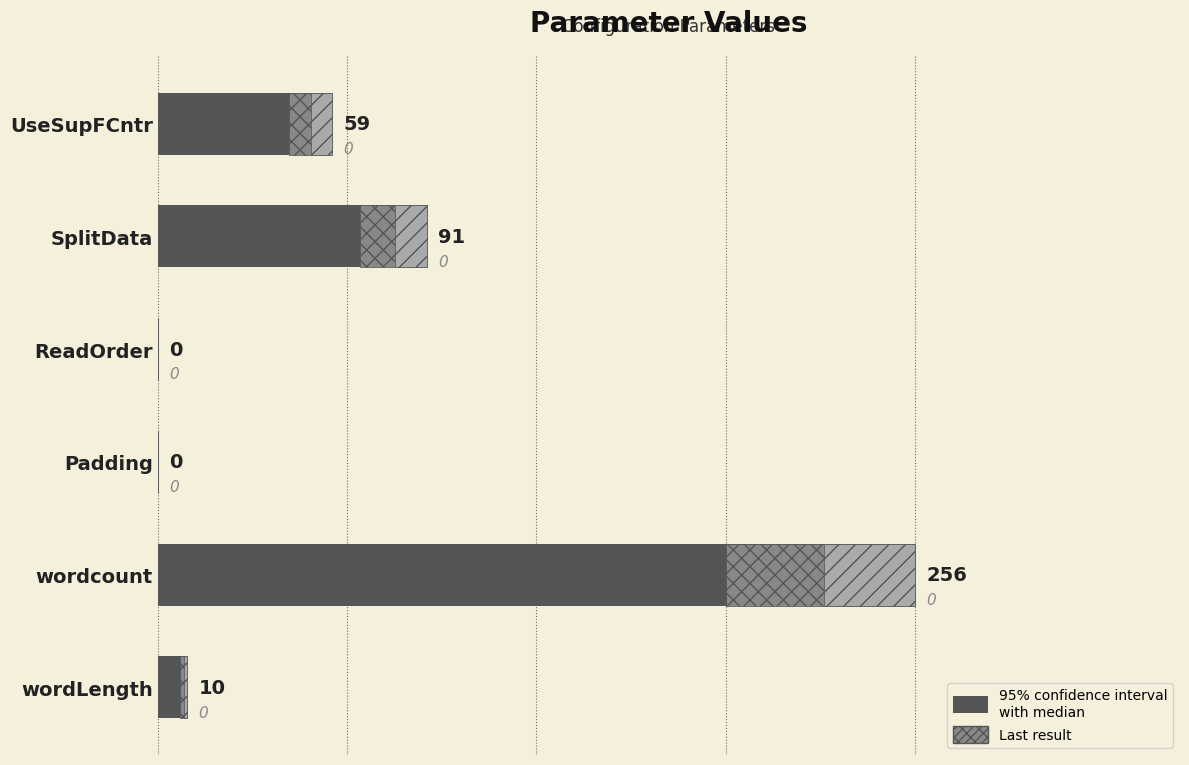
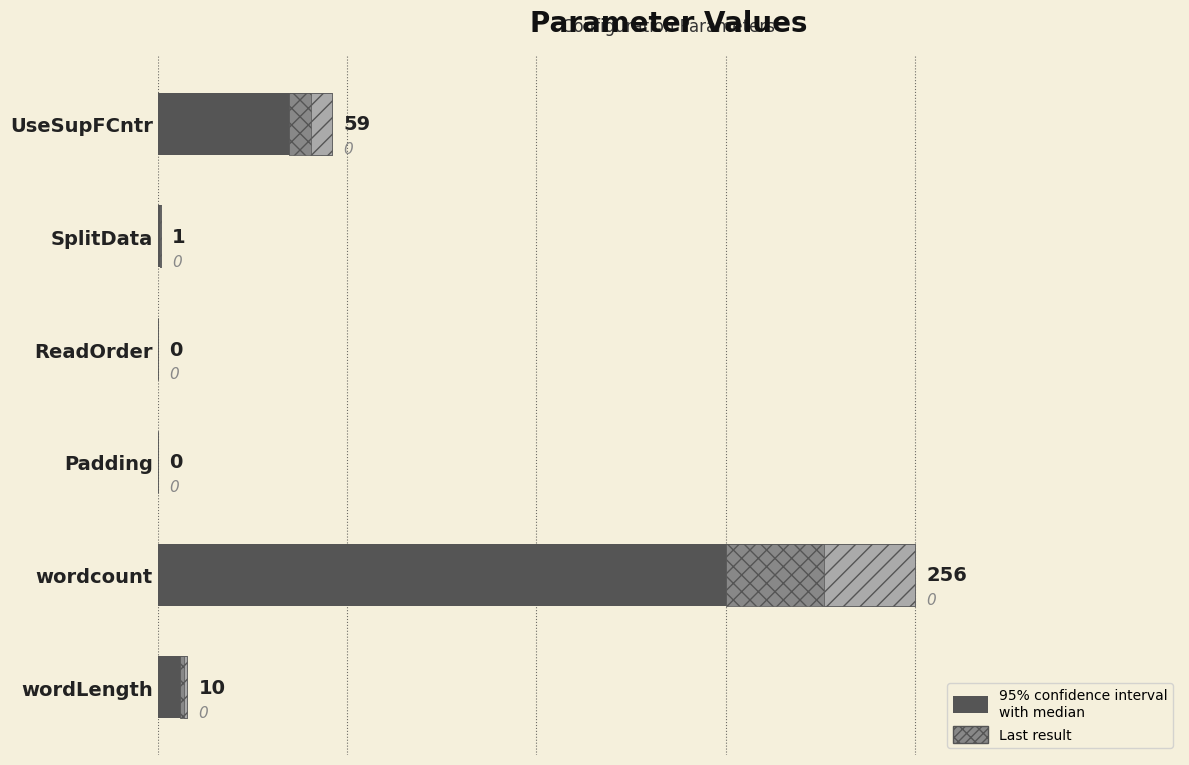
SplitData: 91 -> 1
